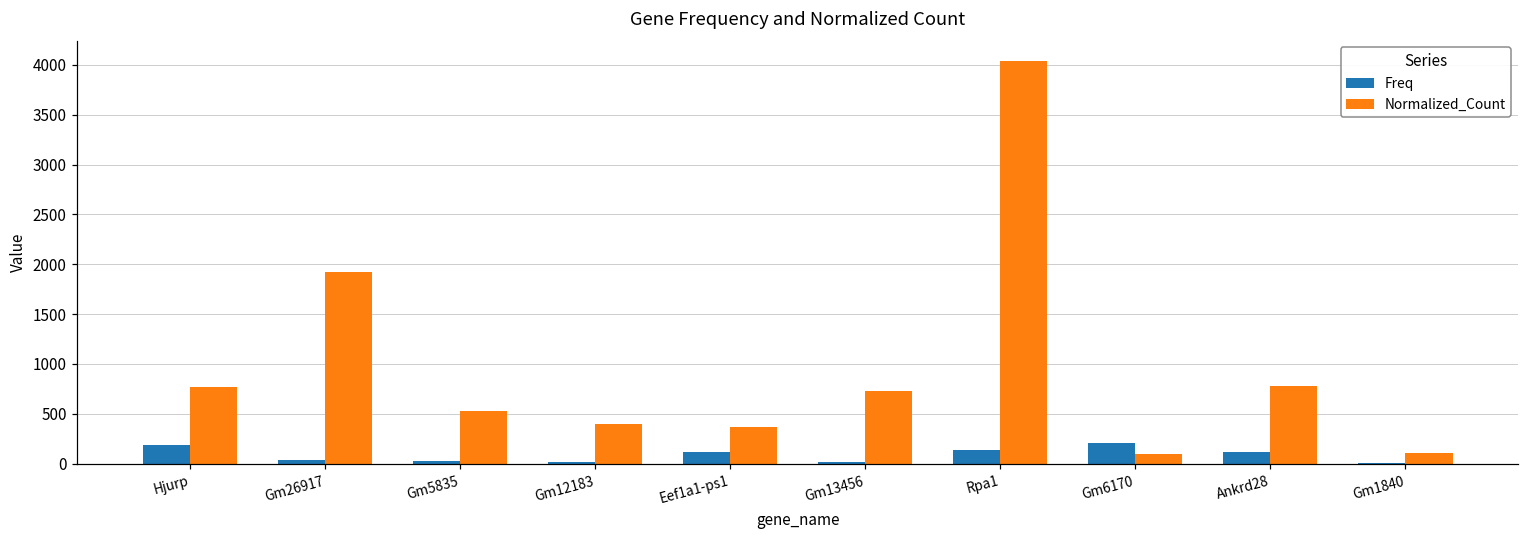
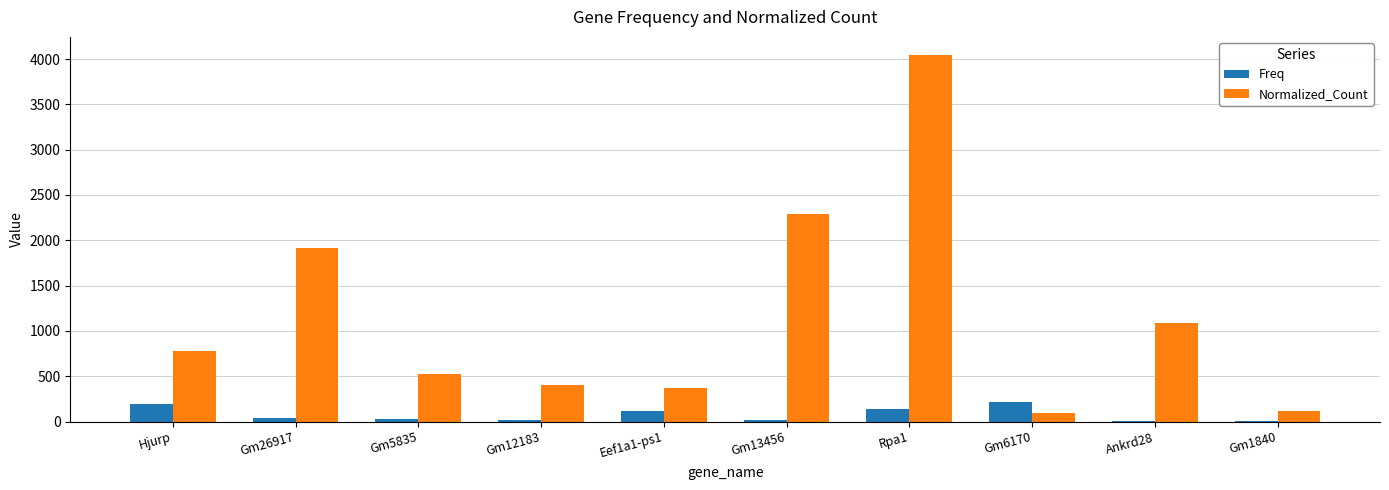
Normalized_Count, Gm13456: 700 -> 2300
Freq, Ankrd28: 100 -> 0
Normalized_Count, Ankrd28: 800 -> 1100
